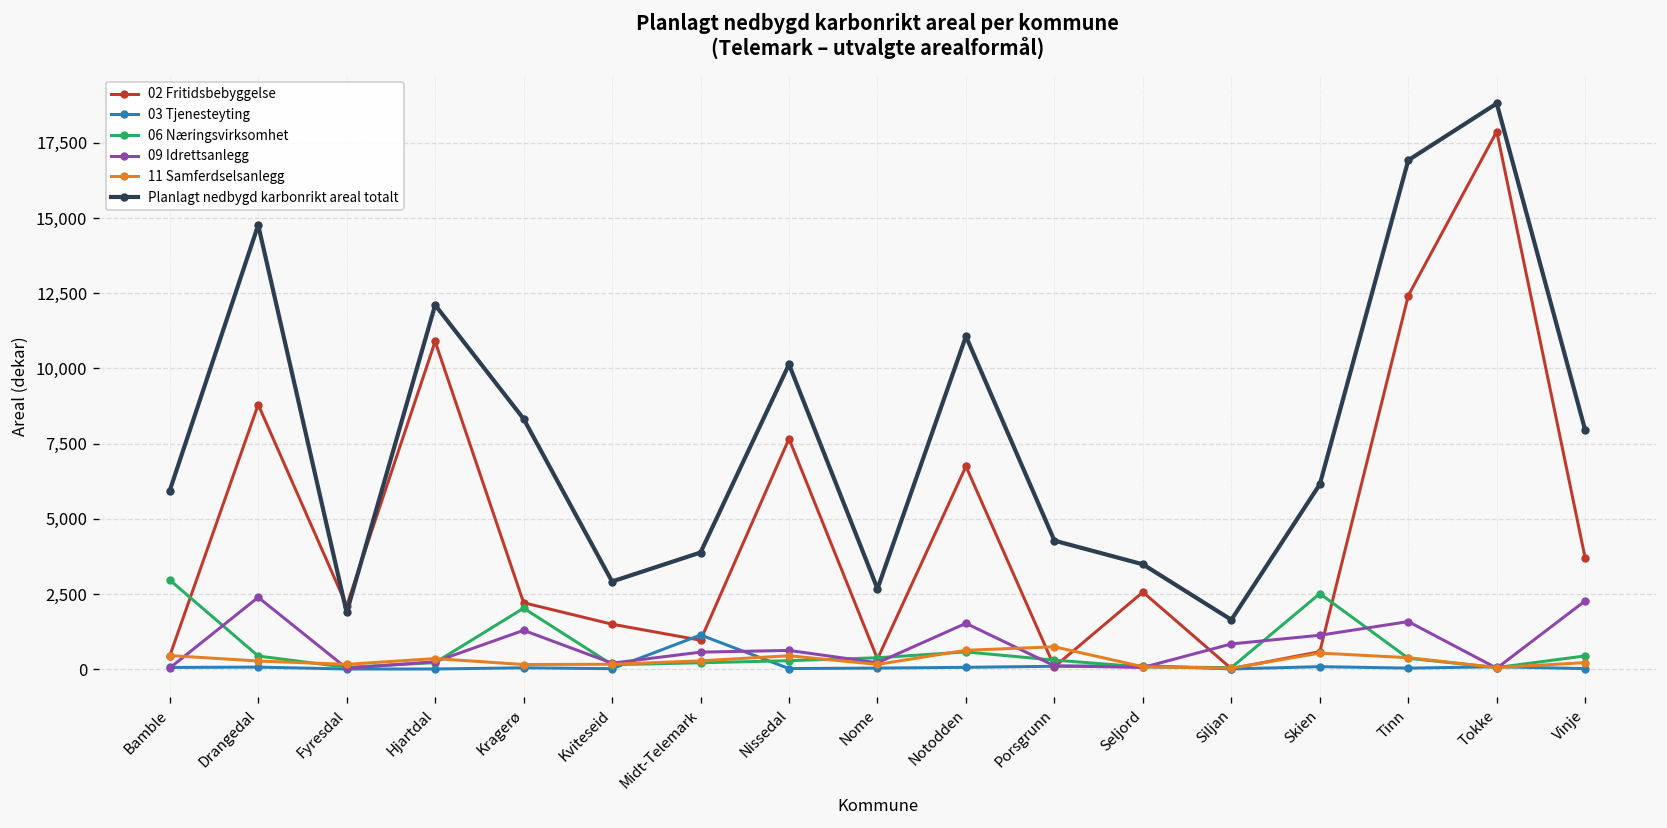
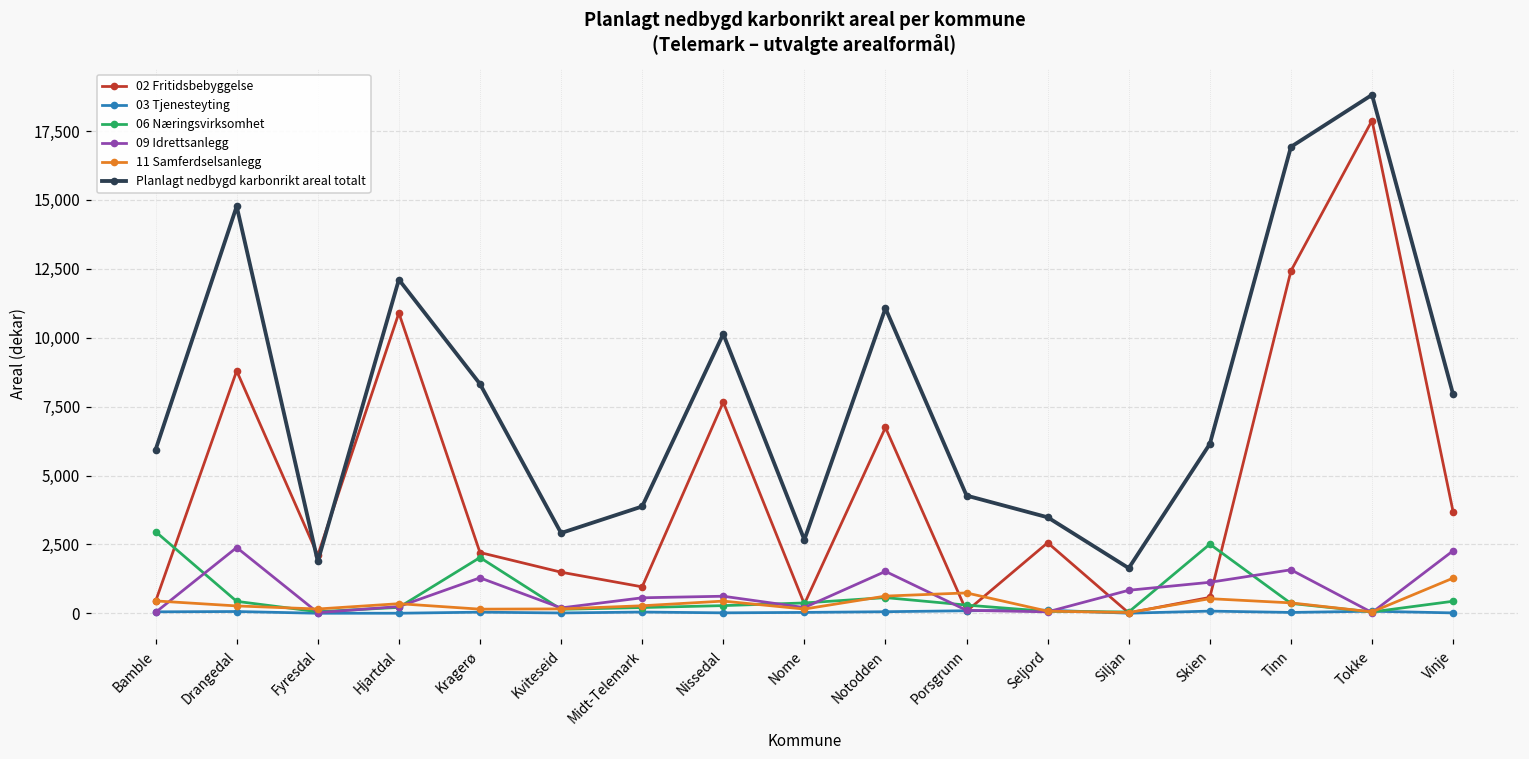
03 Tjenesteyting, Midt-Telemark: 1,100 -> 0
11 Samferdselsanlegg, Vinje: 200 -> 1,300
